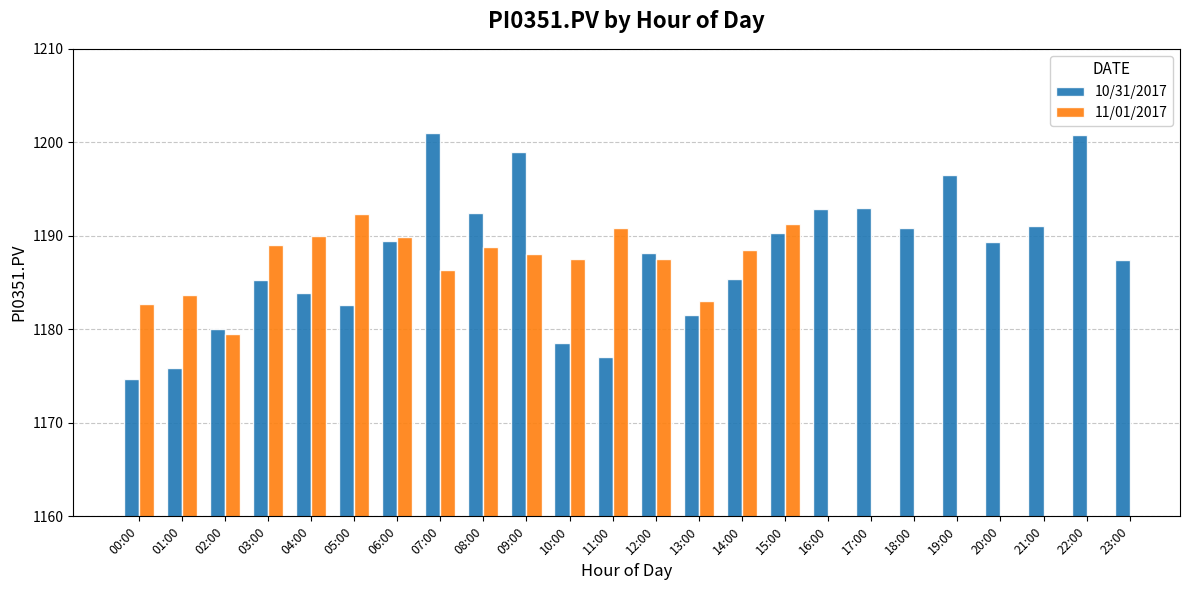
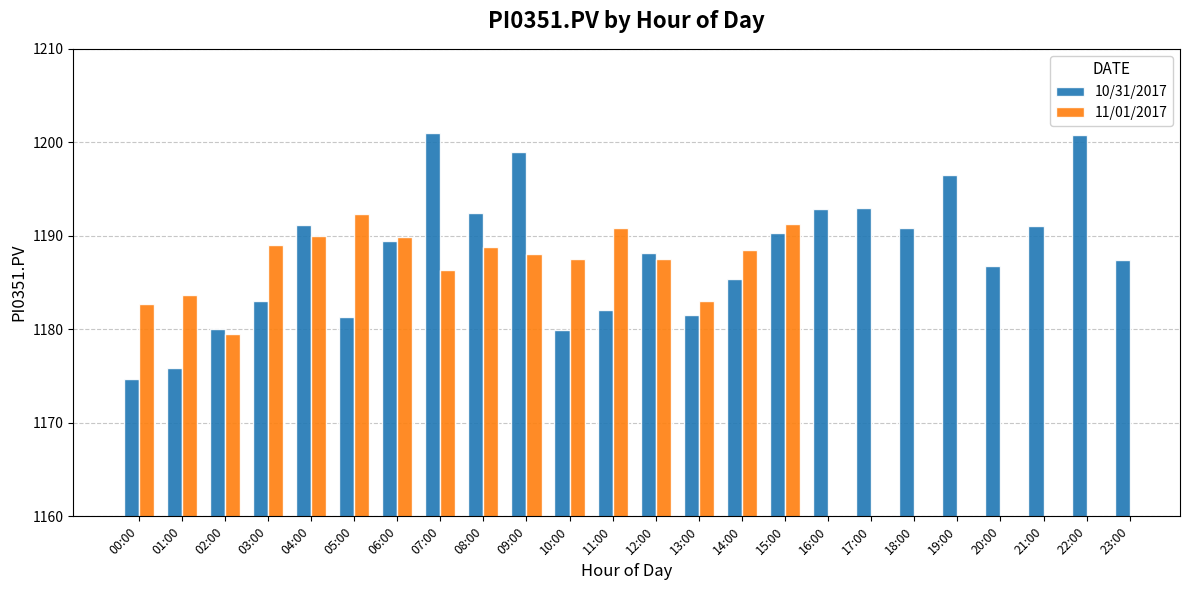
10/31/2017, 03:00: 1185 -> 1183
10/31/2017, 04:00: 1184 -> 1191
10/31/2017, 05:00: 1183 -> 1181
10/31/2017, 10:00: 1179 -> 1180
10/31/2017, 11:00: 1177 -> 1182
10/31/2017, 20:00: 1189 -> 1187
